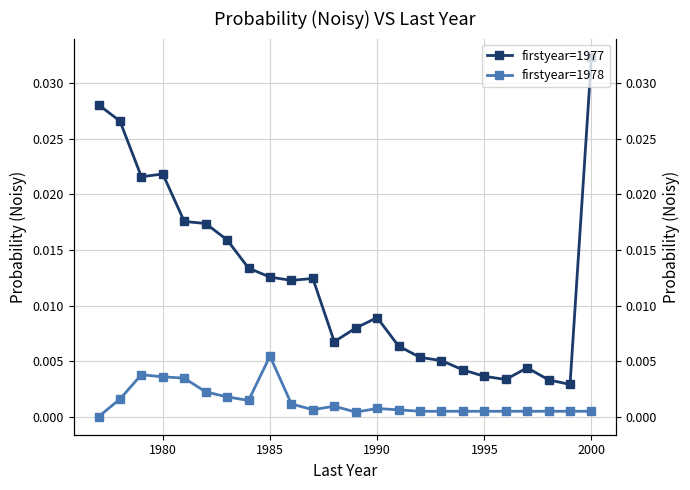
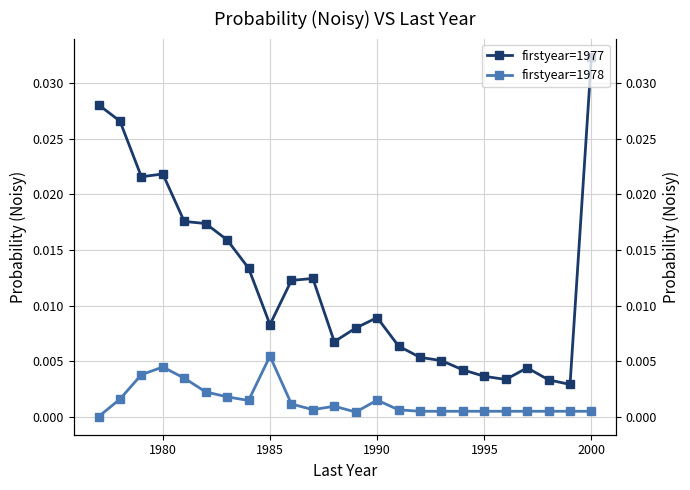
firstyear=1978, 1980: 0.0036 -> 0.0045
firstyear=1977, 1985: 0.0126 -> 0.0083
firstyear=1978, 1990: 0.0008 -> 0.0015
